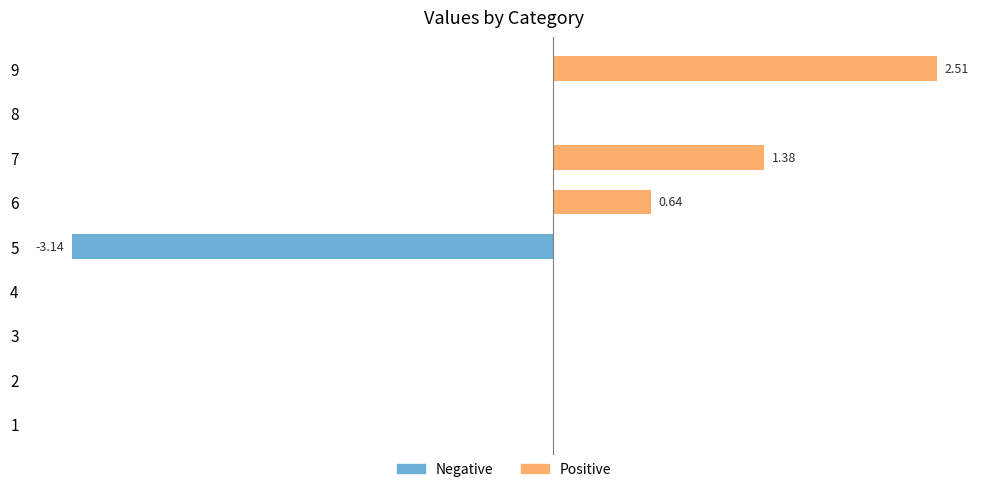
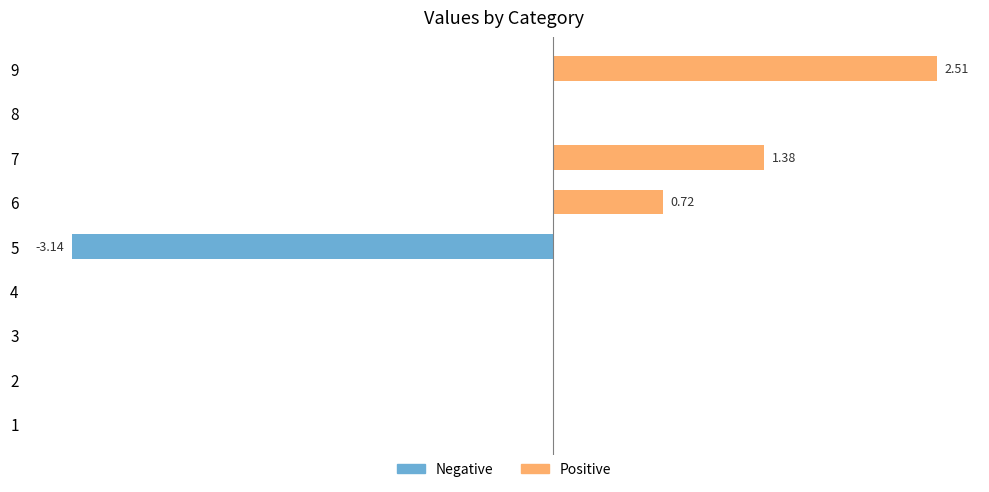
Positive, 6: 0.64 -> 0.72
